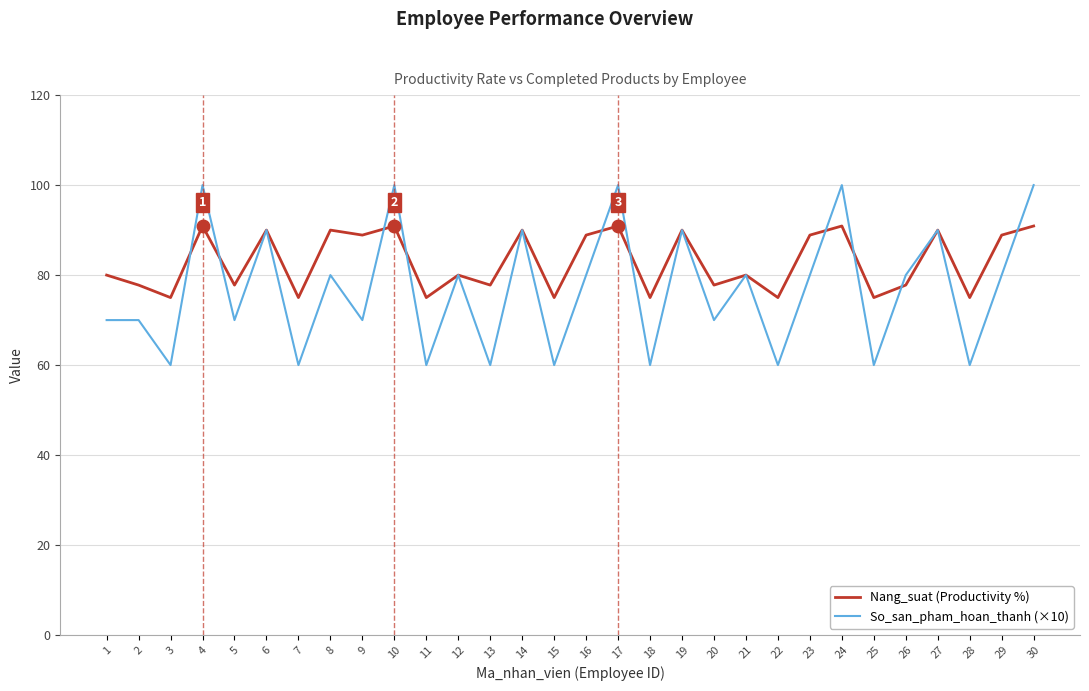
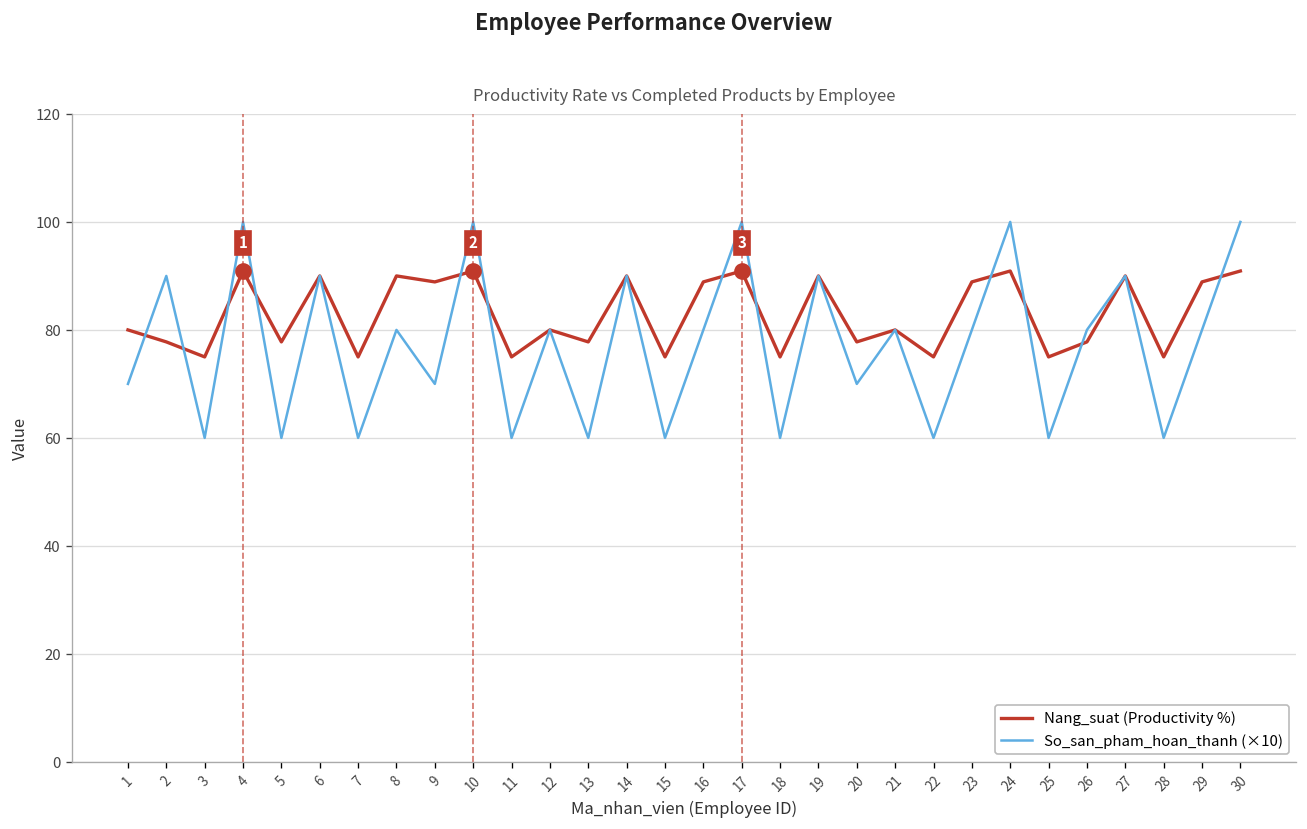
So_san_pham_hoan_thanh (×10), 2: 70 -> 90
So_san_pham_hoan_thanh (×10), 5: 70 -> 60
